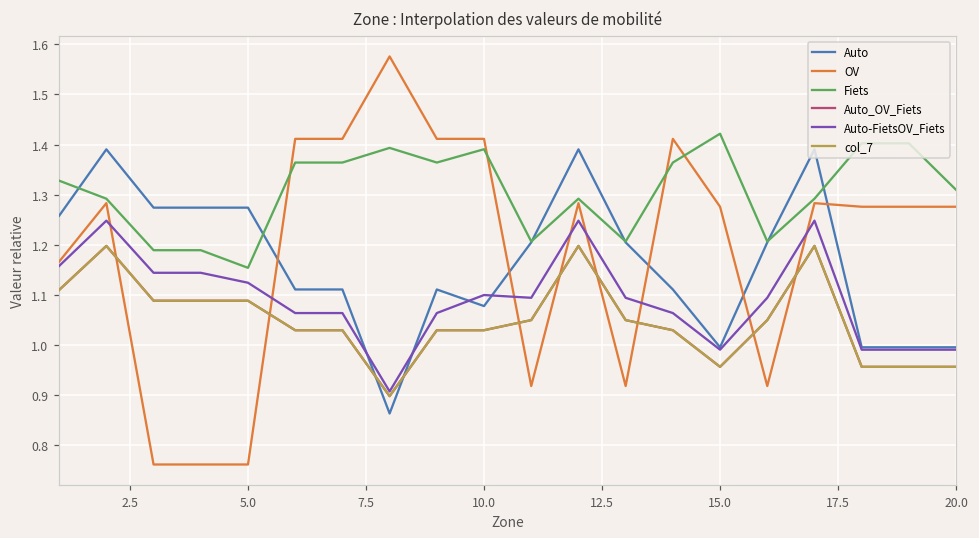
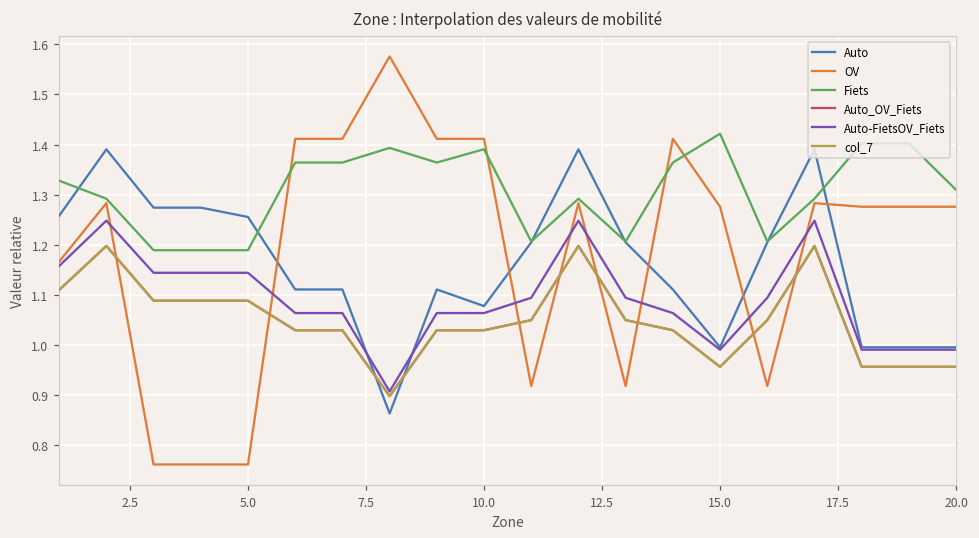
Auto, 5.0: 1.27 -> 1.26
Fiets, 5.0: 1.15 -> 1.19
Auto-FietsOV_Fiets, 5.0: 1.12 -> 1.14
Auto-FietsOV_Fiets, 10.0: 1.10 -> 1.06
